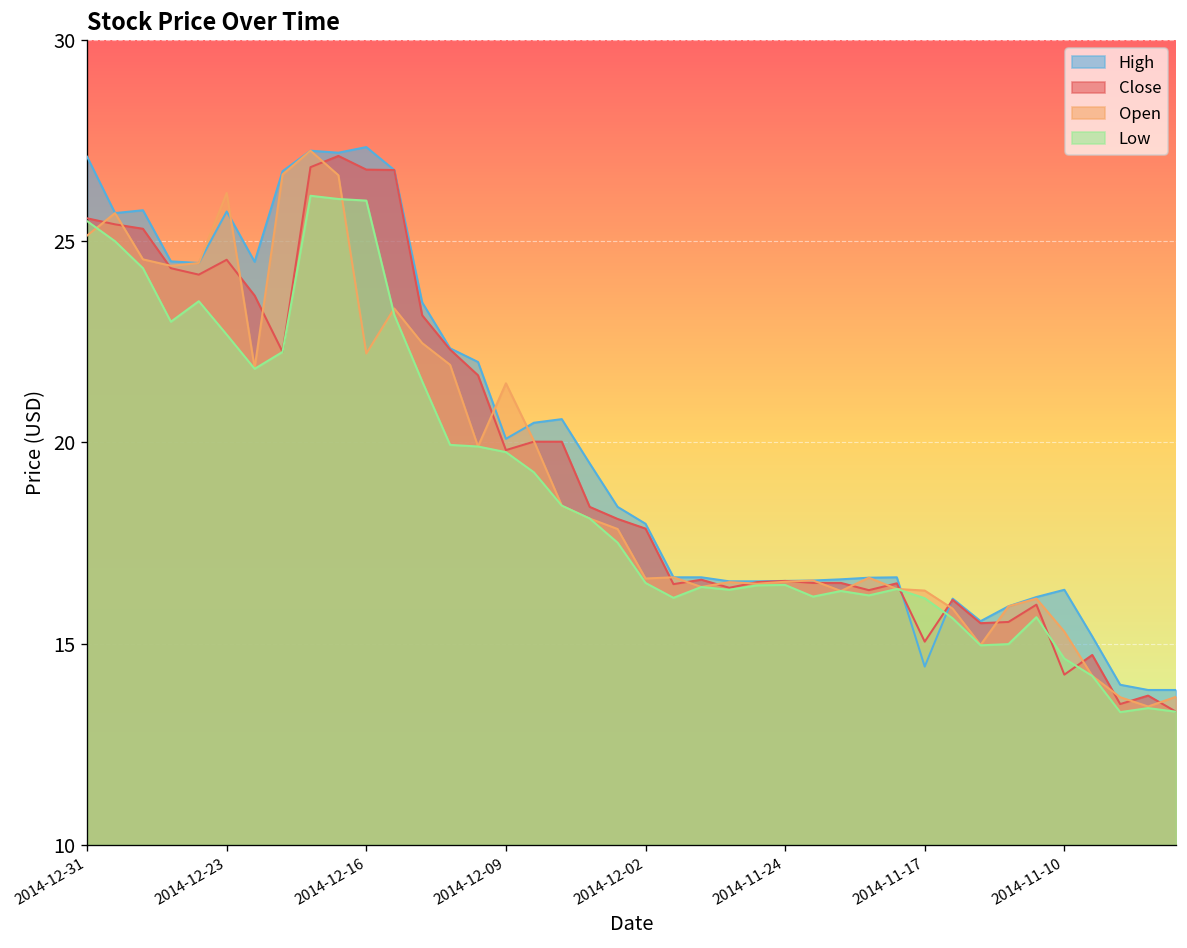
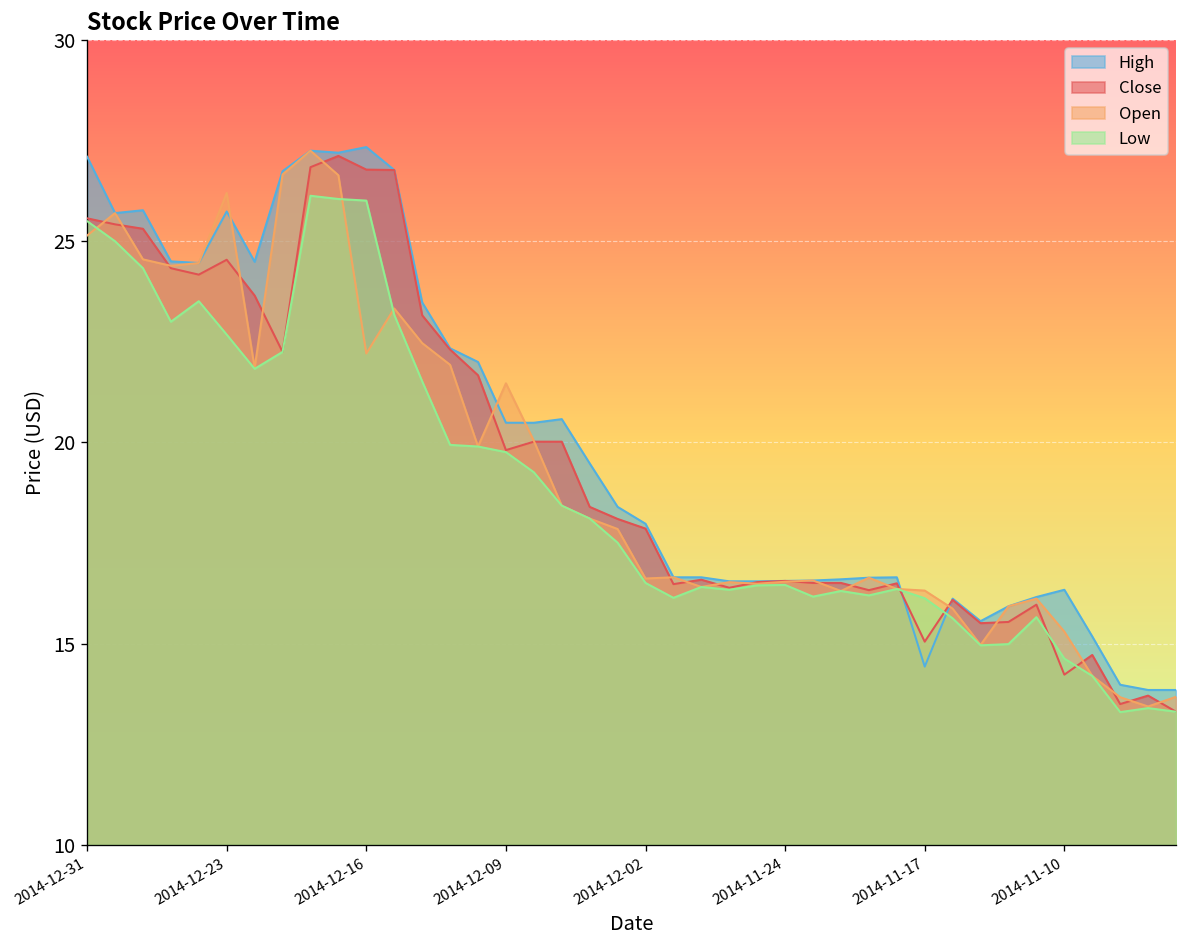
High, 2014-12-09: 20.1 -> 20.5
